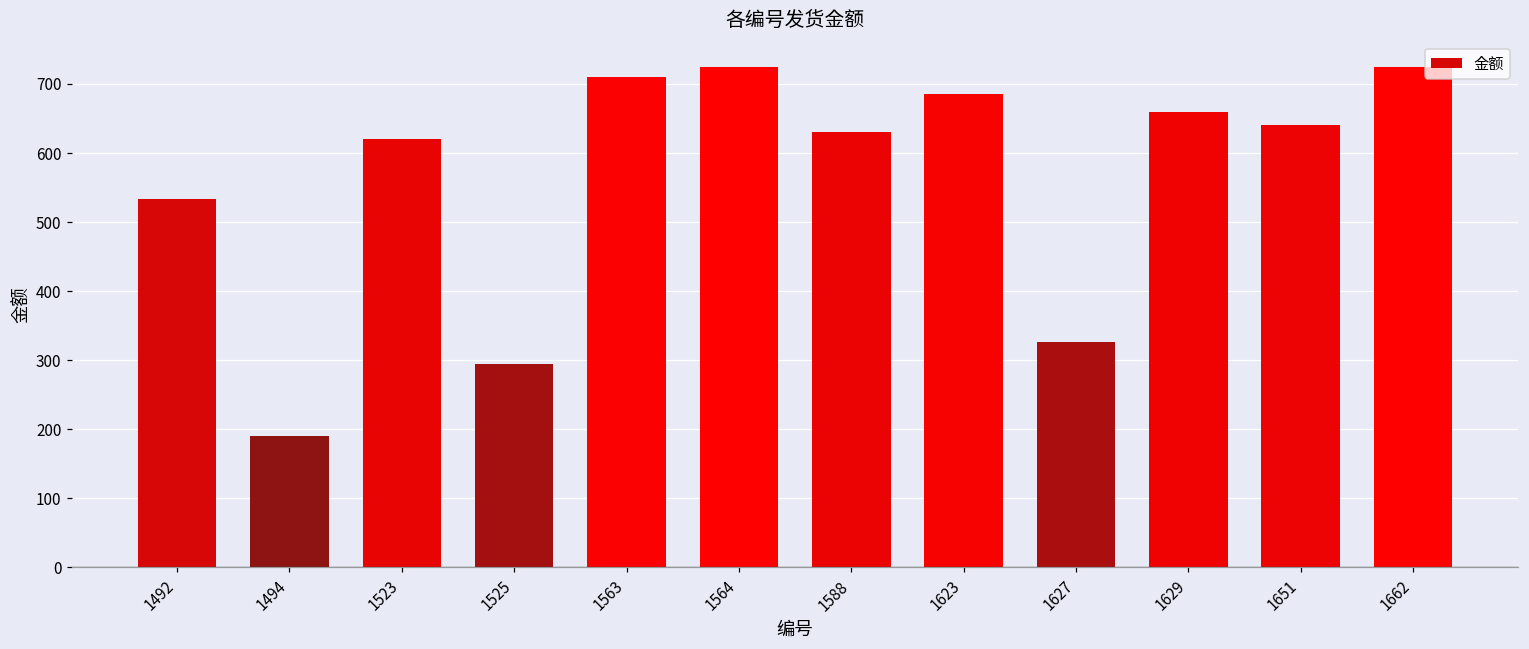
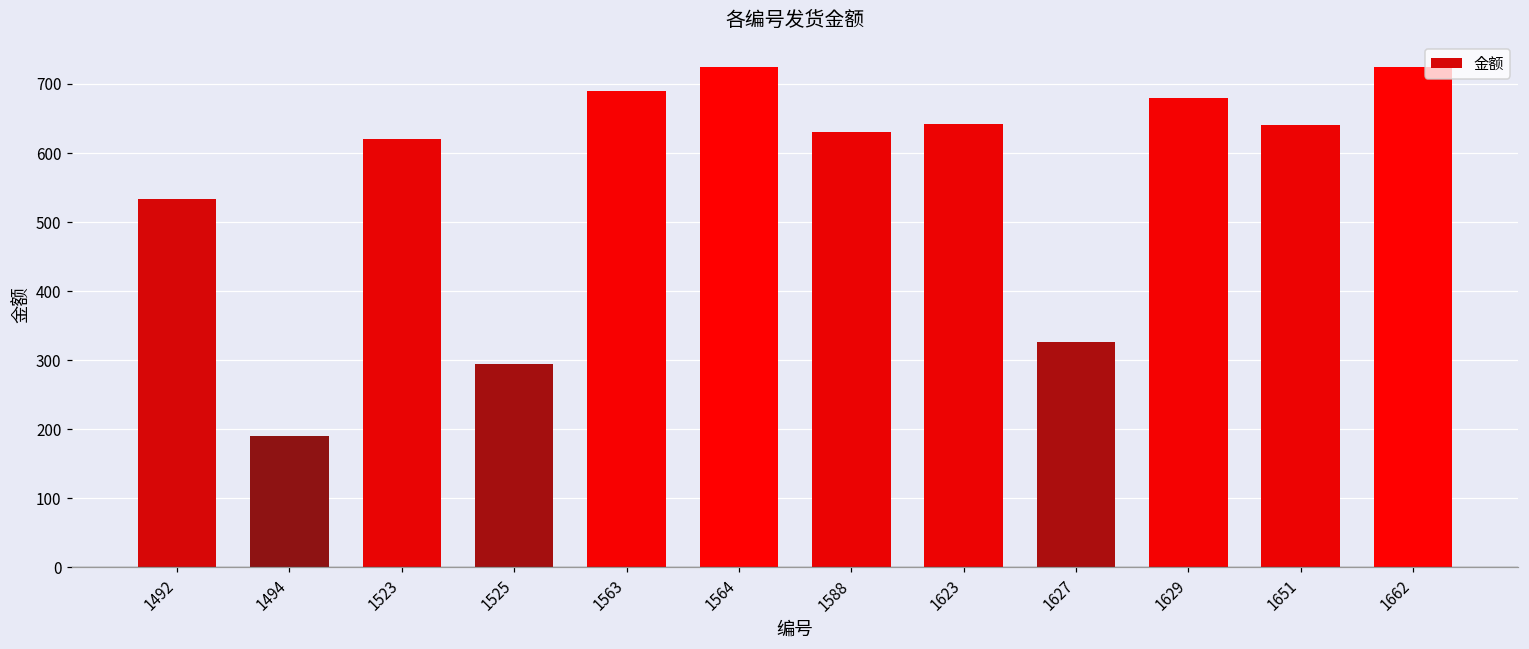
1563: 710 -> 690
1623: 690 -> 640
1629: 660 -> 680
